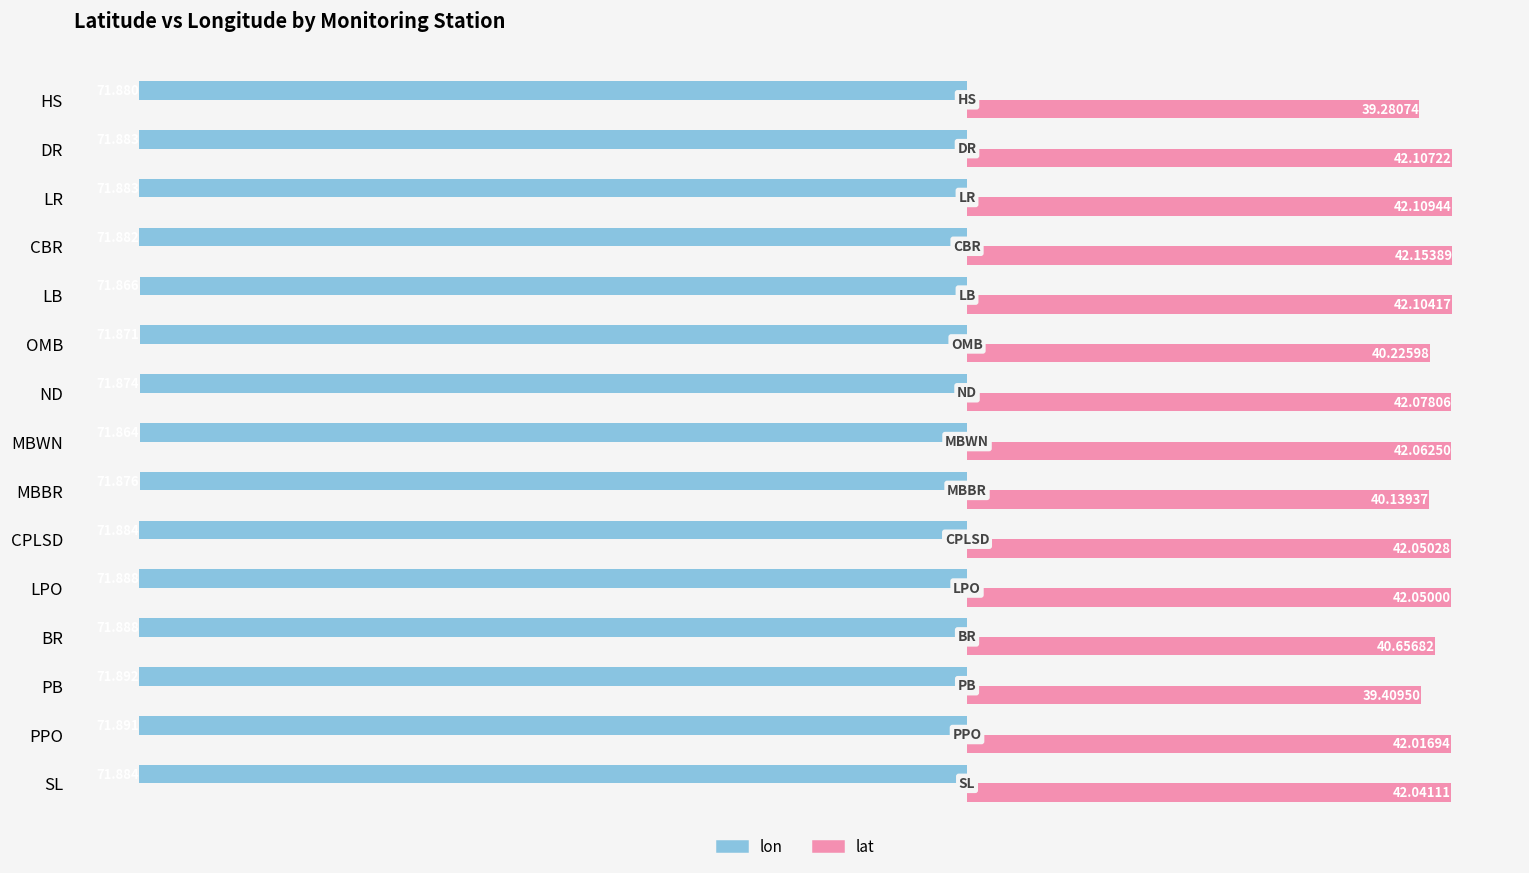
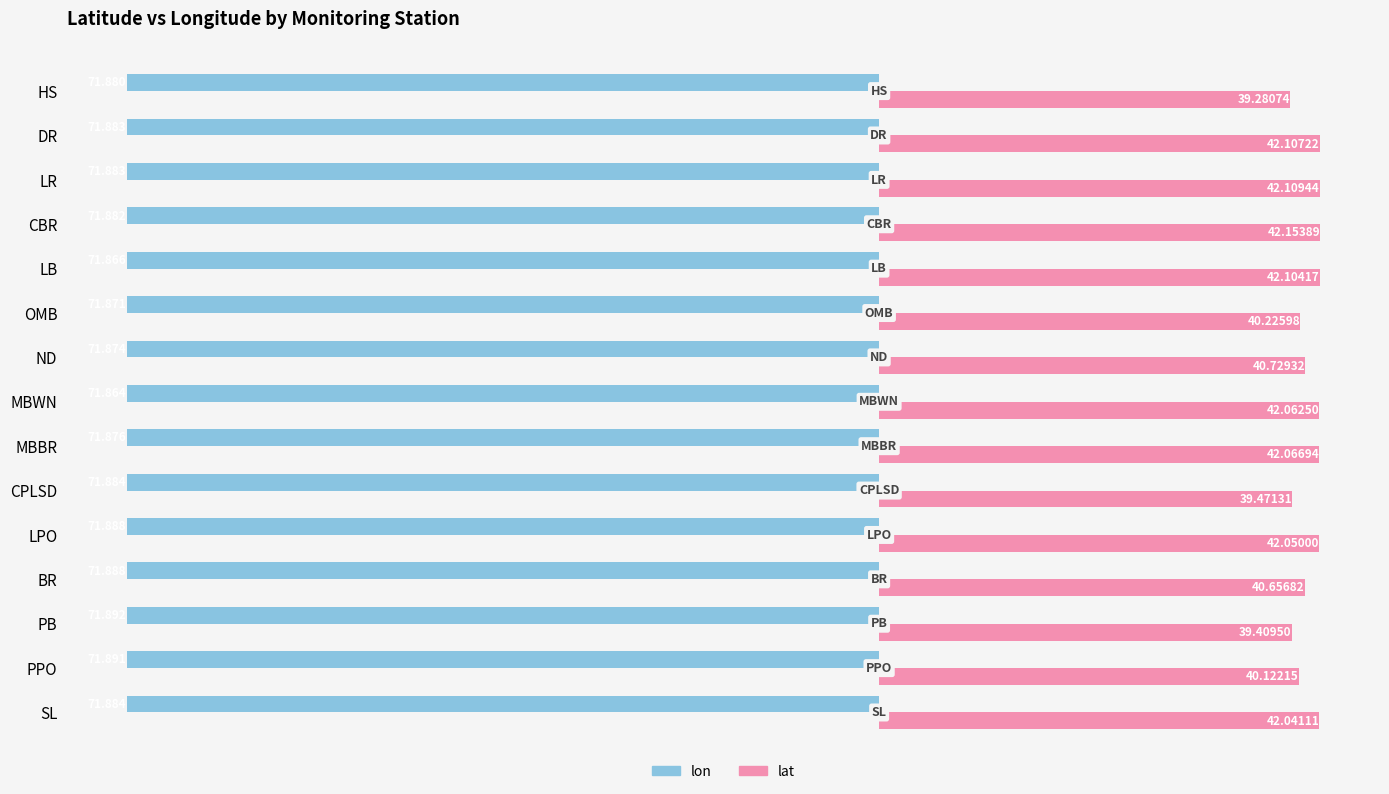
lat, ND: 42.07806 -> 40.72932
lat, MBBR: 40.13937 -> 42.06694
lat, CPLSD: 42.05028 -> 39.47131
lat, PPO: 42.01694 -> 40.12215
